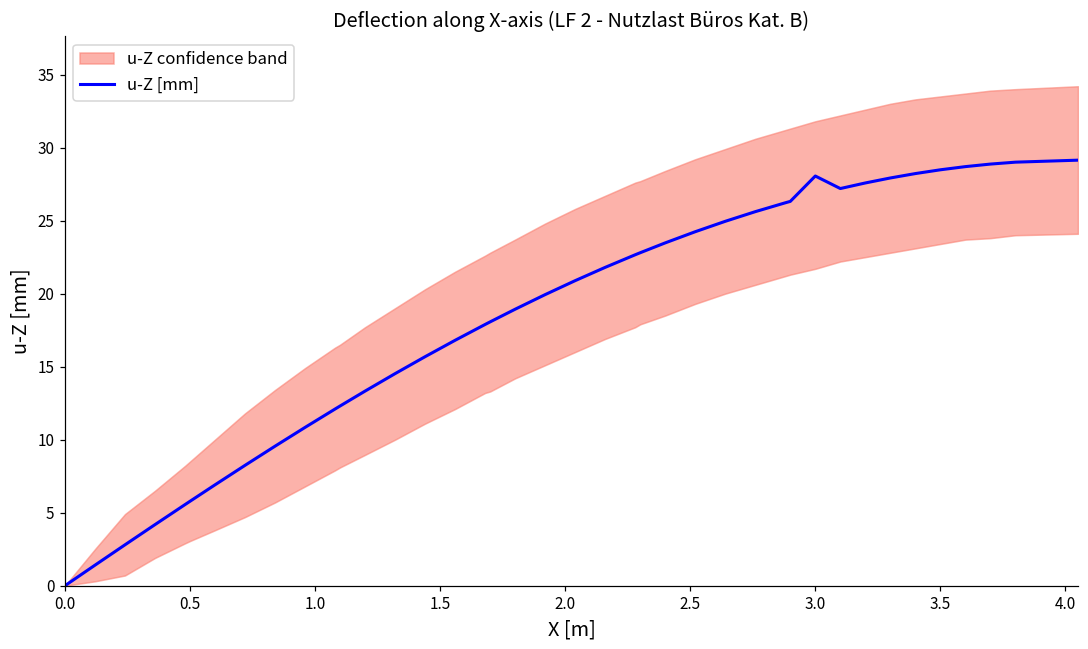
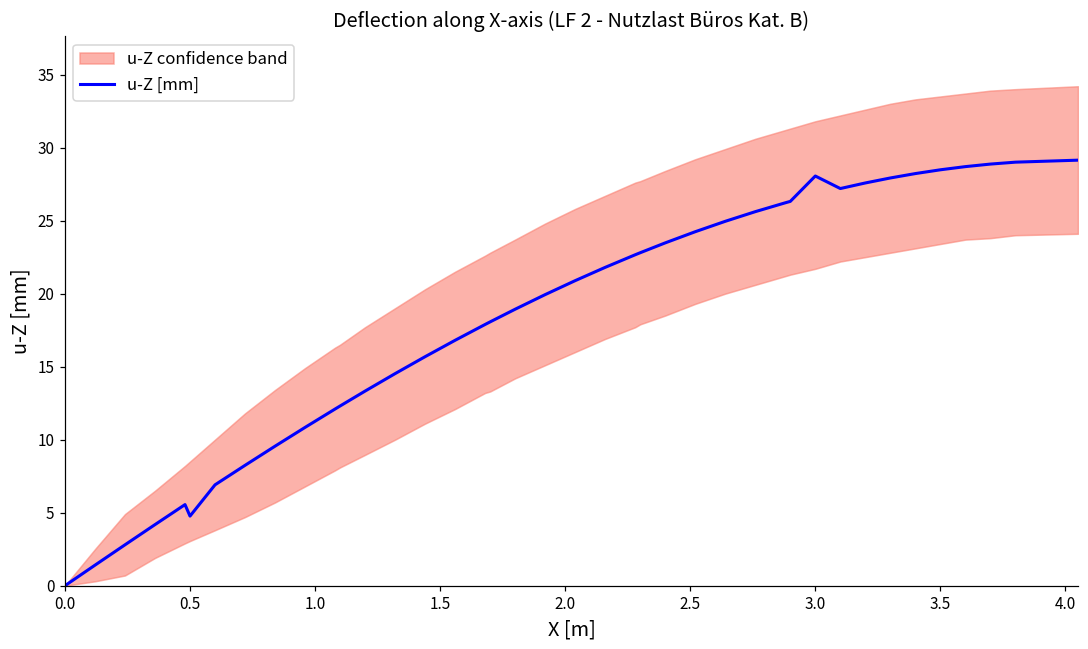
u-Z [mm], 0.5: 5.8 -> 4.8
